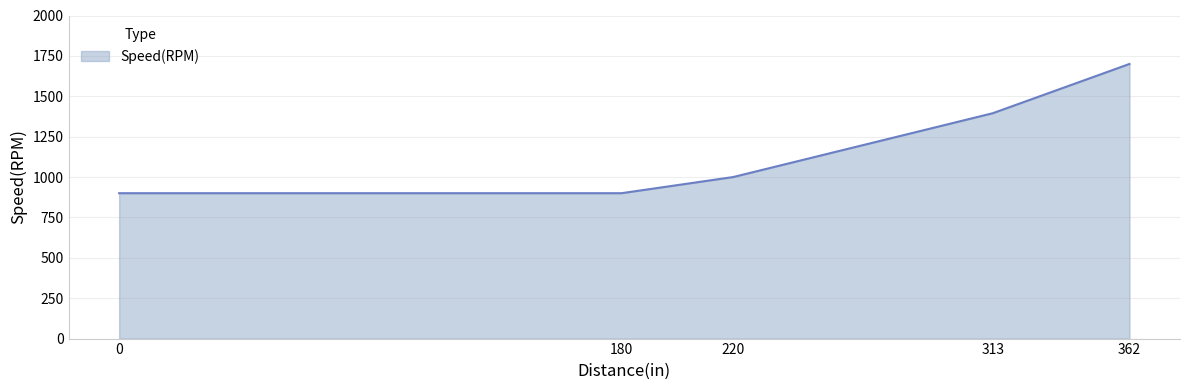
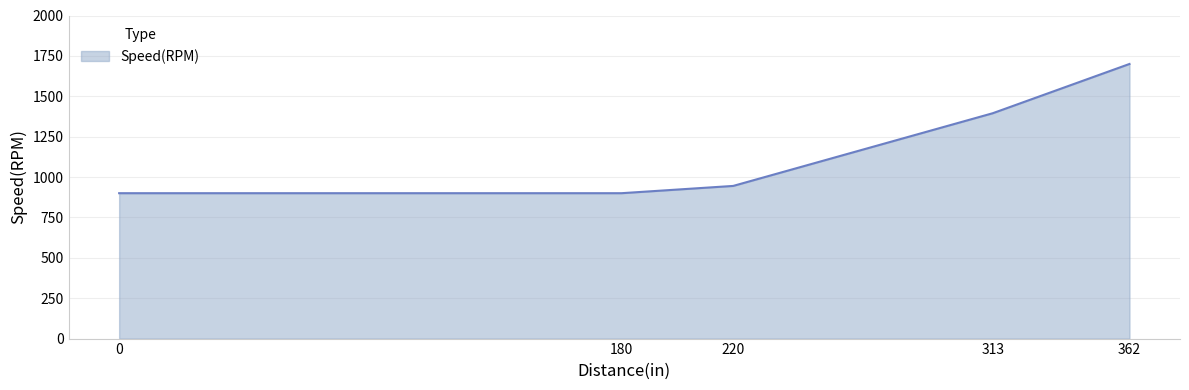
220: 1000 -> 950
